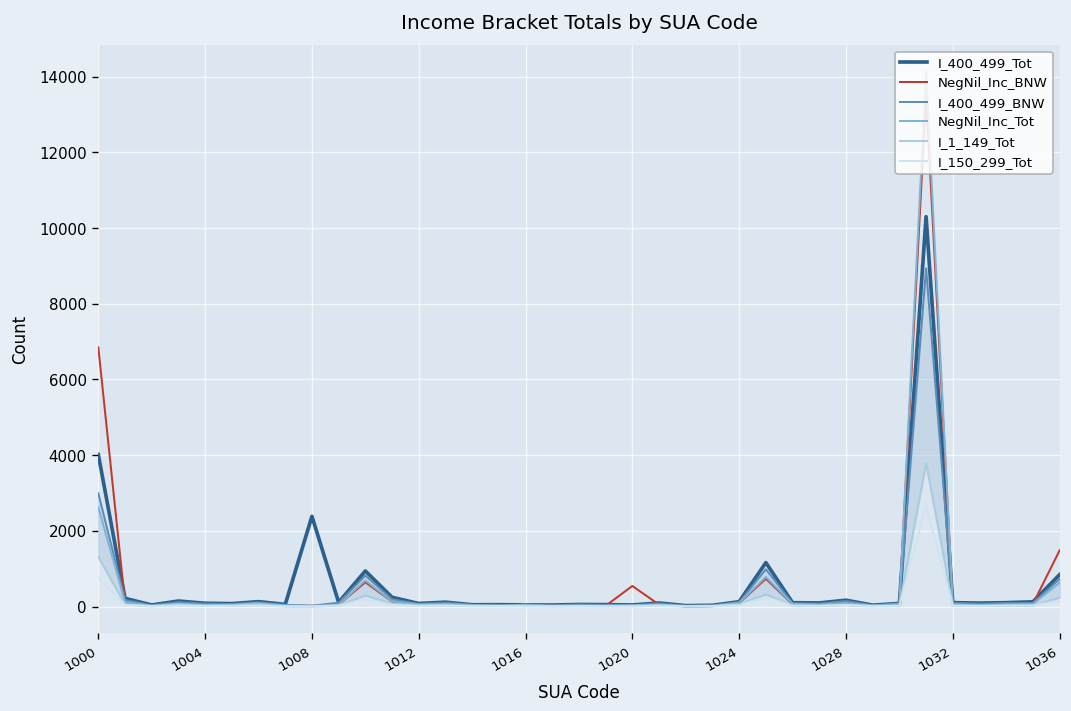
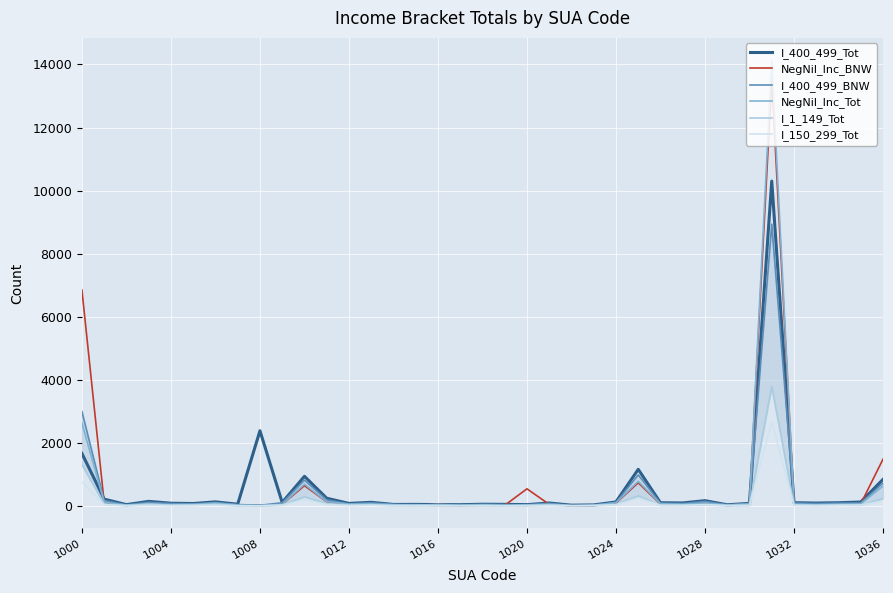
I_400_499_Tot, 1000: 4000 -> 1700
